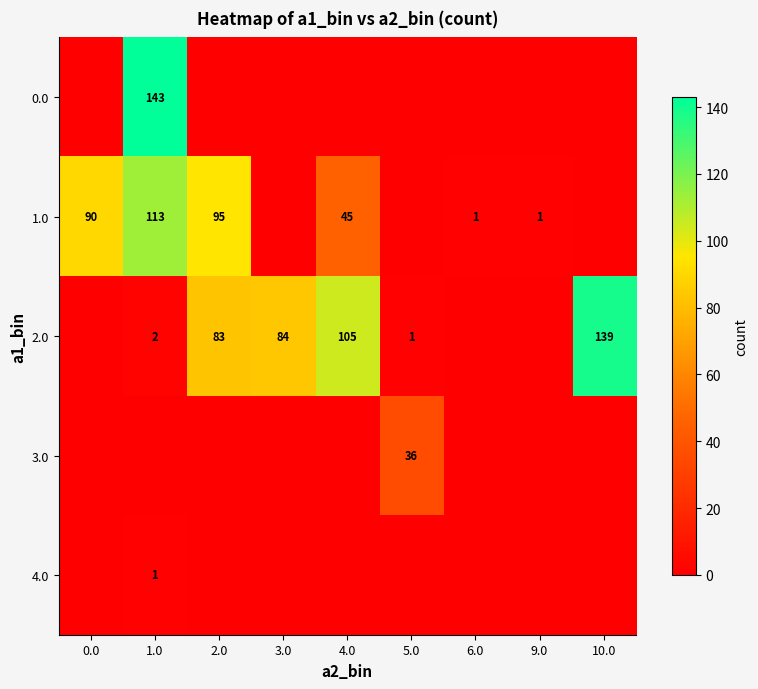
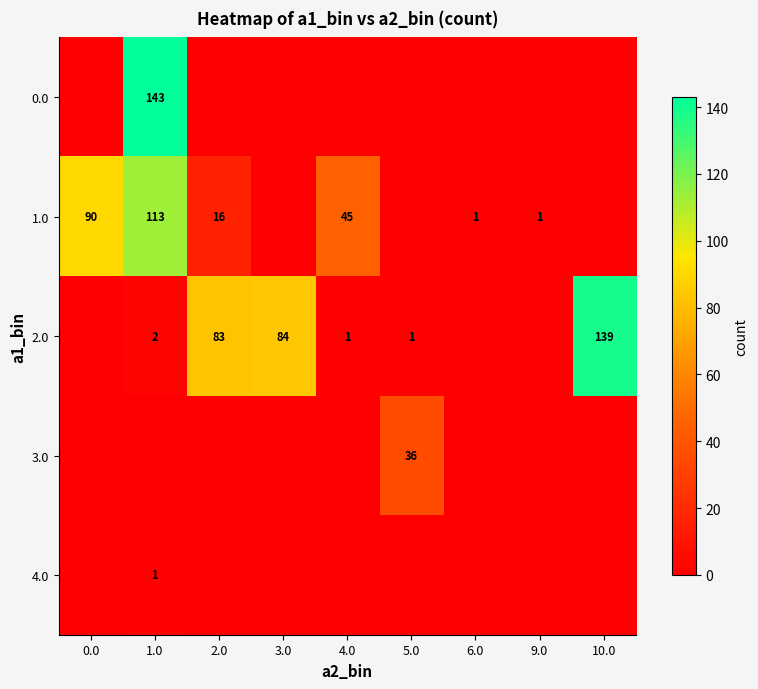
1.0, 2.0: 95 -> 16
2.0, 4.0: 105 -> 1
